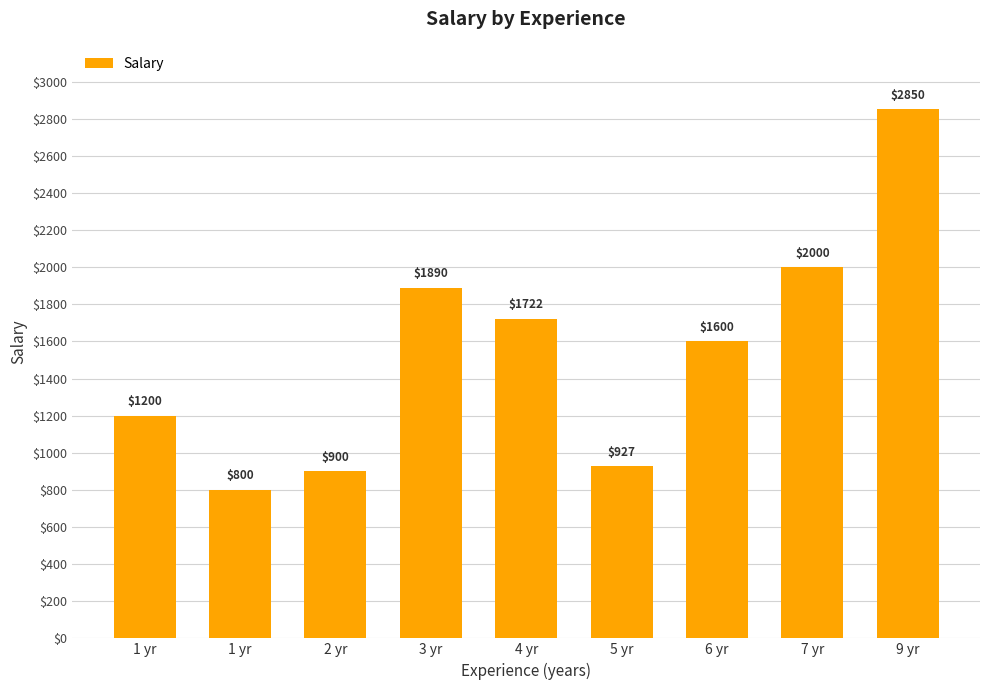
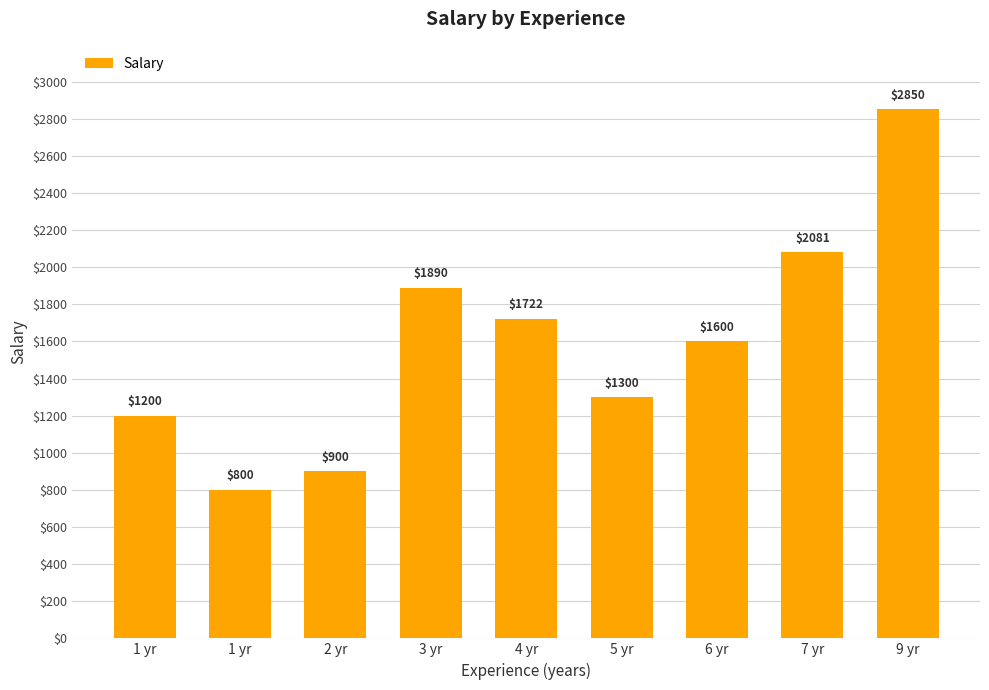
5 yr: $927 -> $1300
7 yr: $2000 -> $2081
